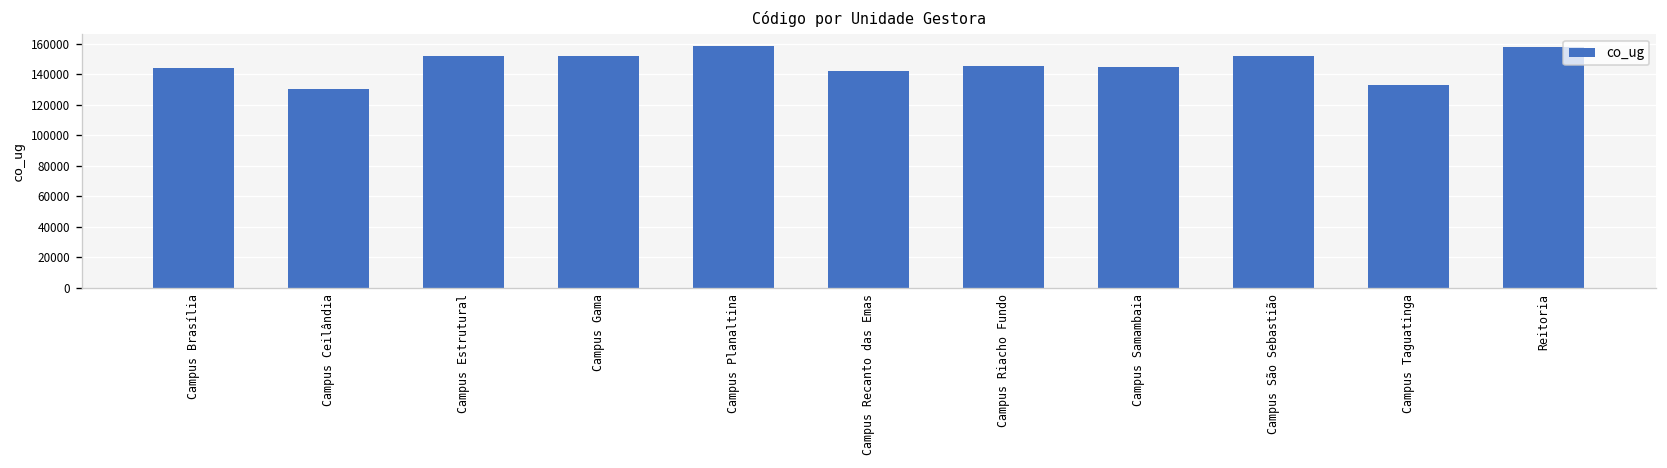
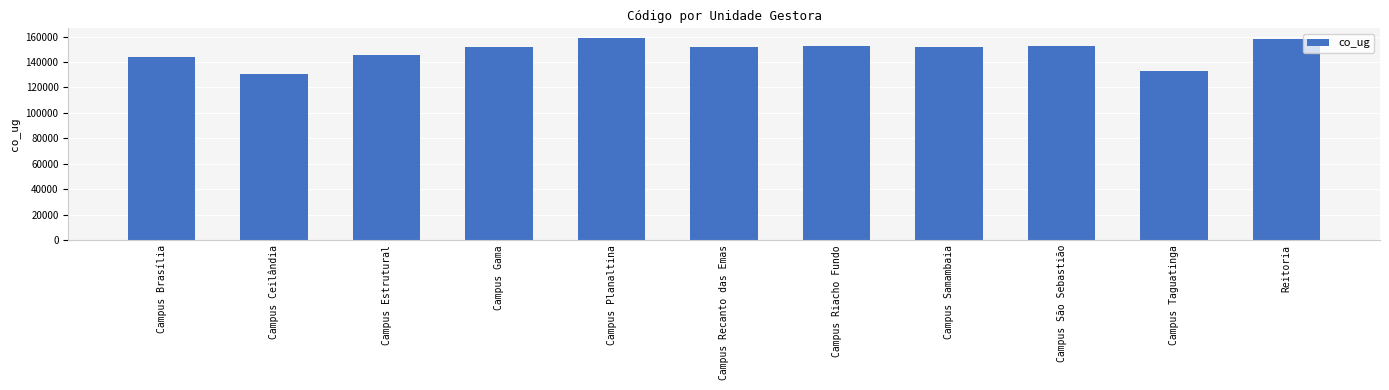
Campus Estrutural: 152000 -> 146000
Campus Recanto das Emas: 142000 -> 152000
Campus Riacho Fundo: 146000 -> 152000
Campus Samambaia: 145000 -> 152000
